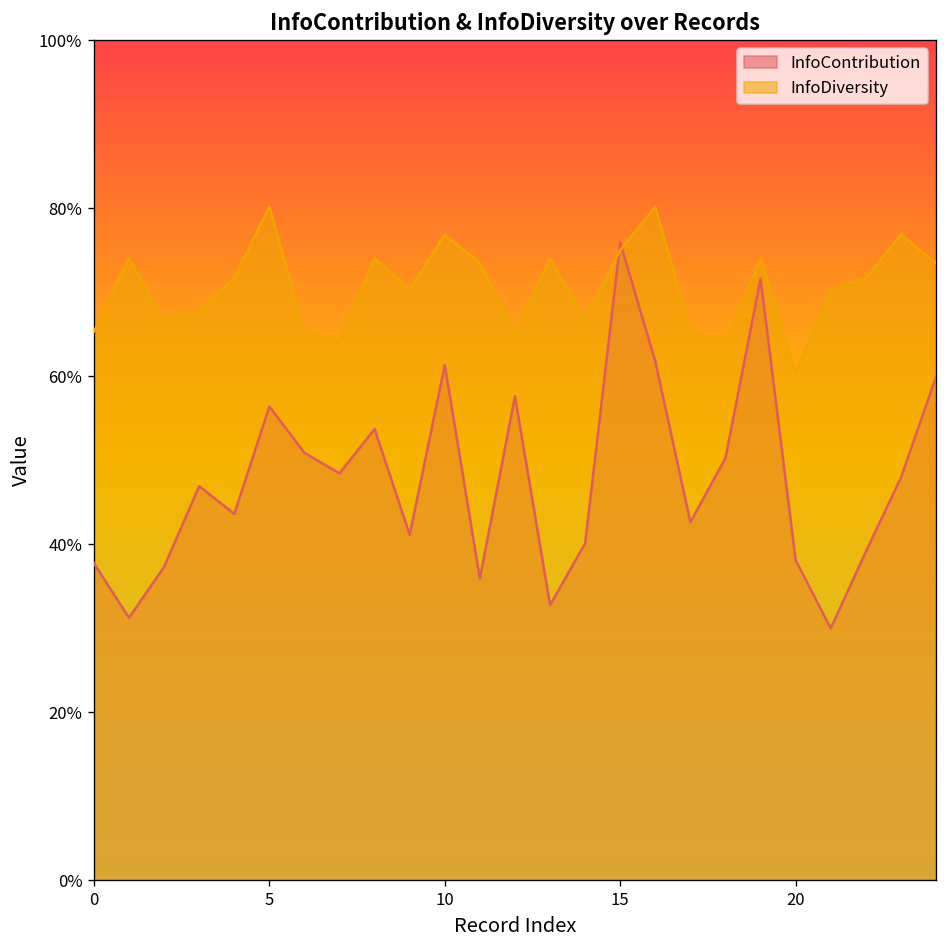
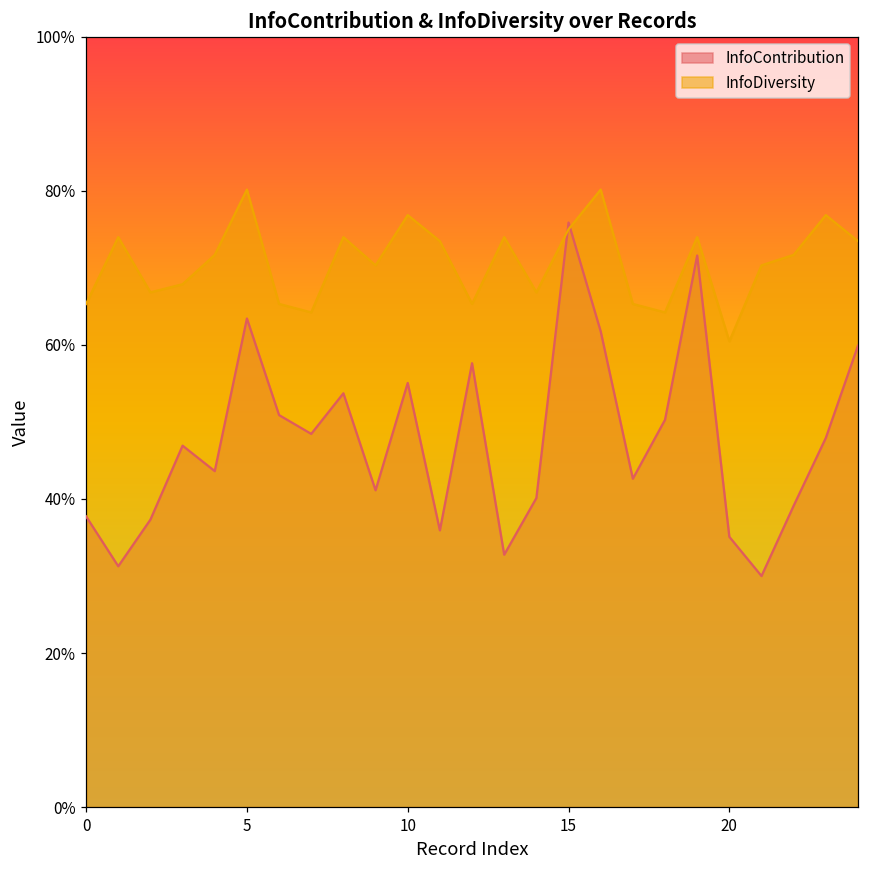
InfoContribution, 5: 56% -> 63%
InfoContribution, 10: 61% -> 55%
InfoContribution, 20: 38% -> 35%
